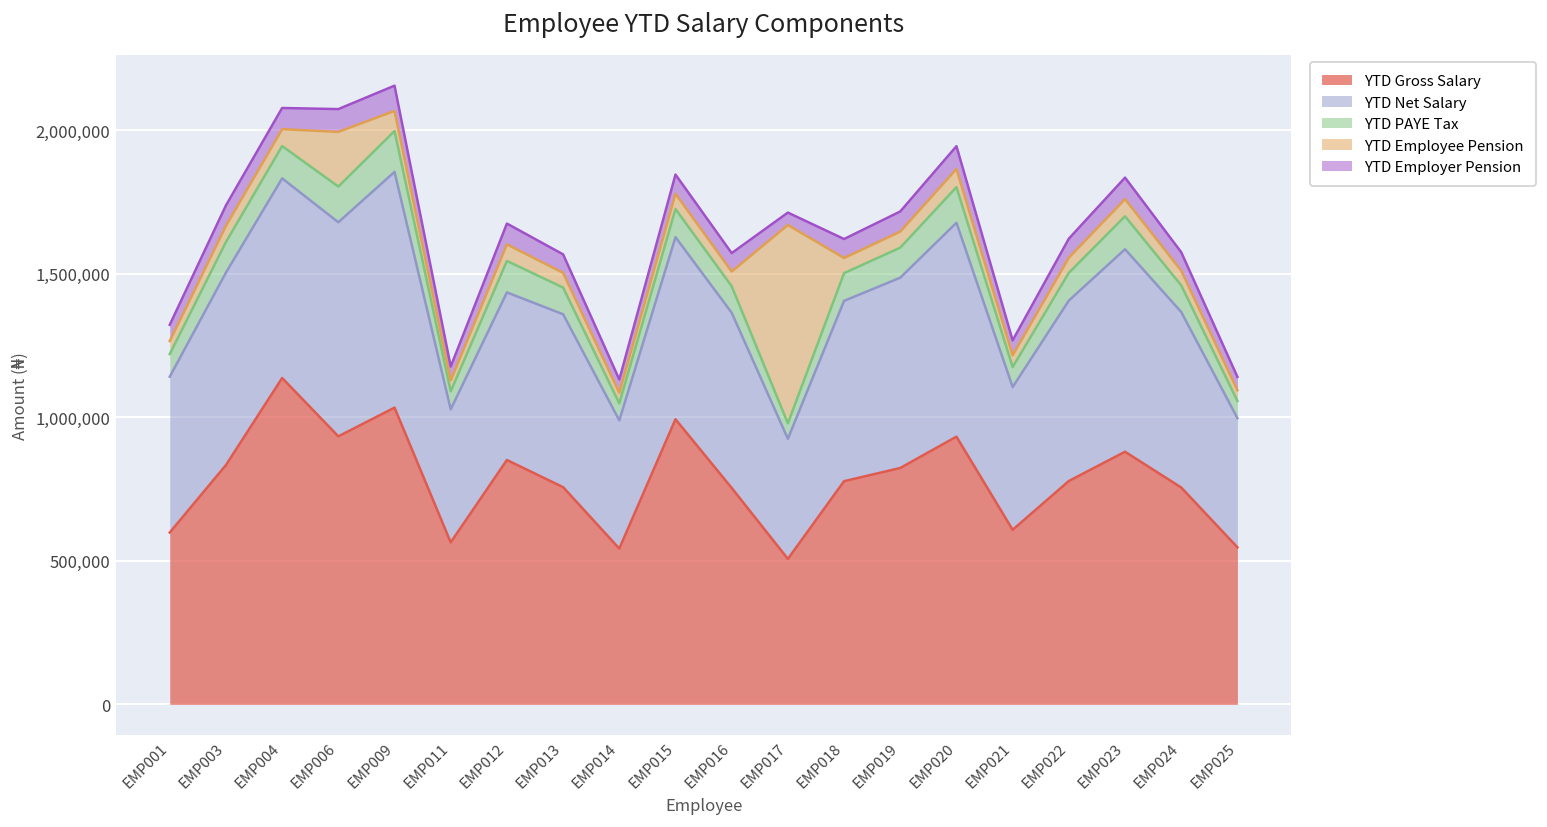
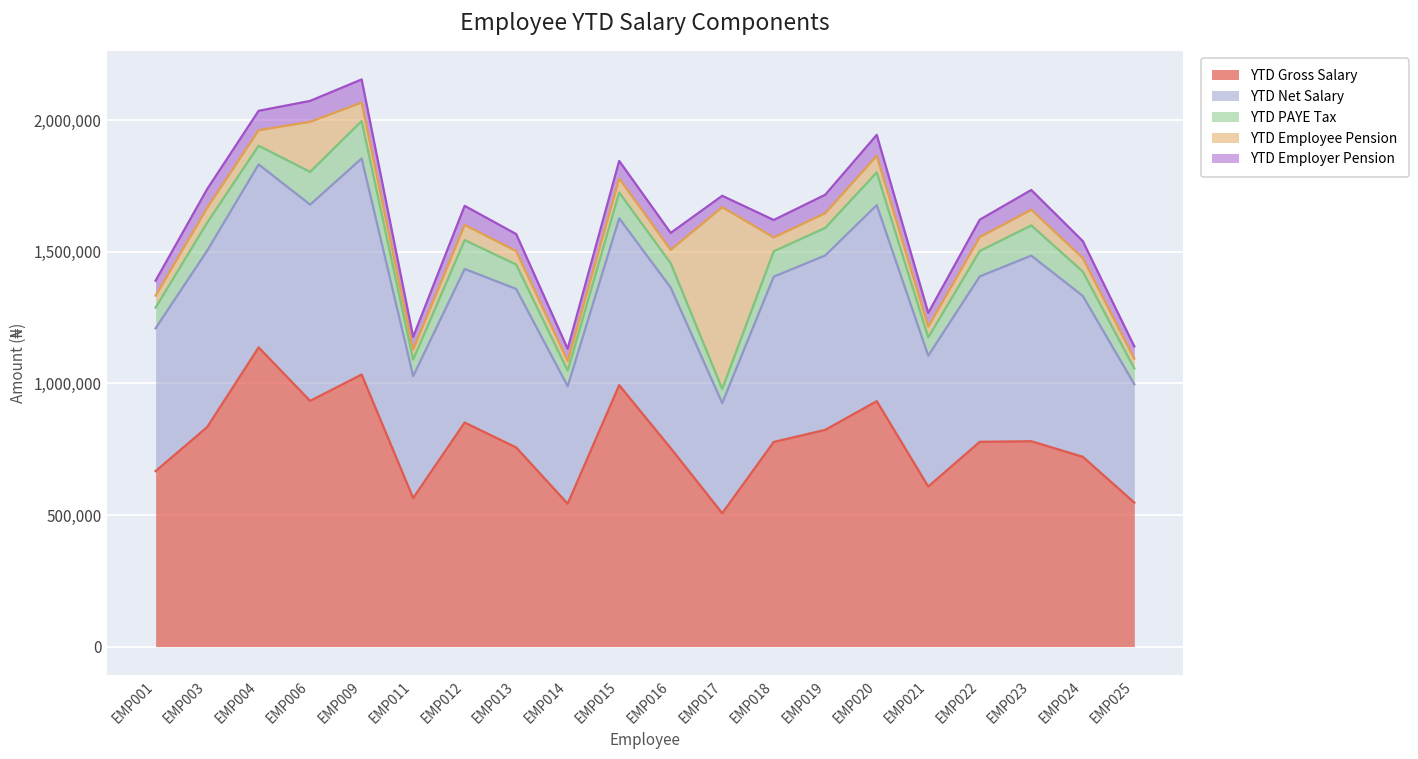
YTD Gross Salary, EMP001: 600,000 -> 670,000
YTD PAYE Tax, EMP004: 110,000 -> 70,000
YTD Gross Salary, EMP023: 880,000 -> 780,000
YTD Gross Salary, EMP024: 760,000 -> 720,000
